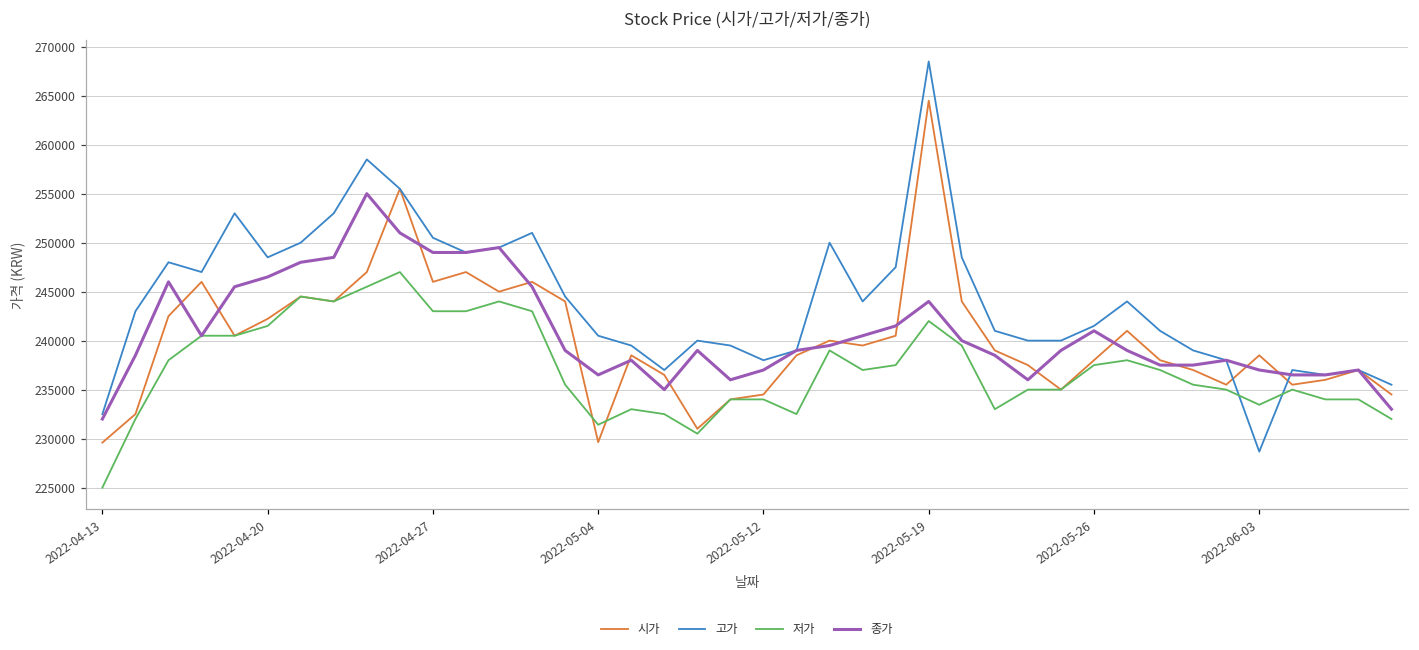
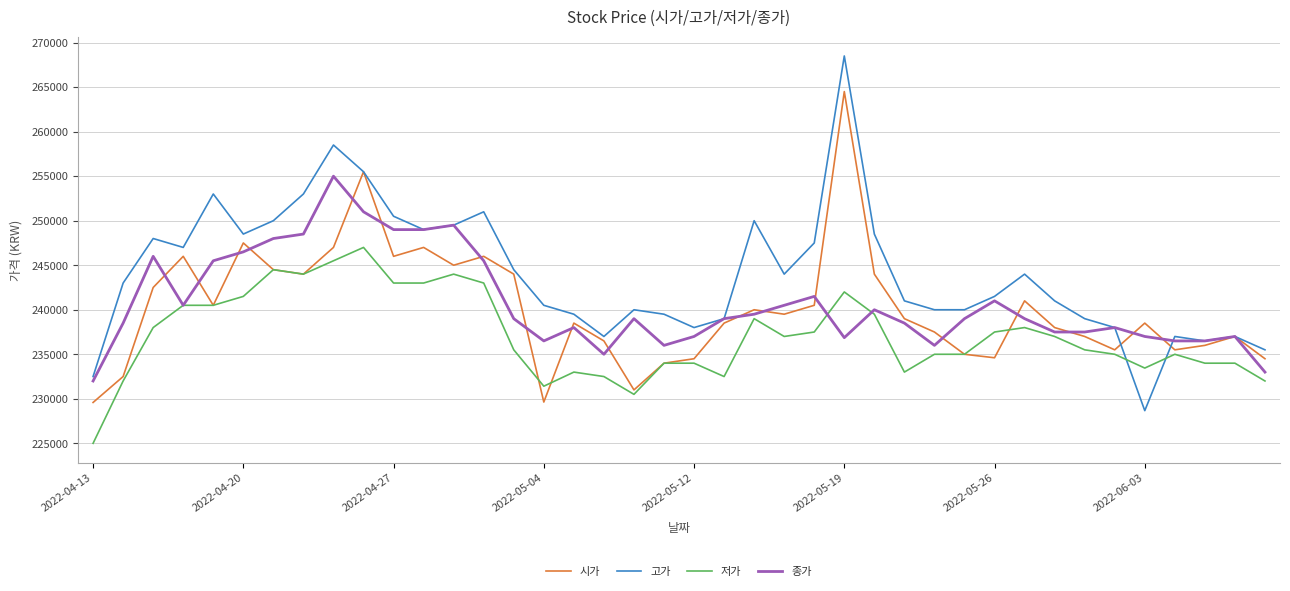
시가, 2022-04-20: 242000 -> 248000
종가, 2022-05-19: 244000 -> 237000
시가, 2022-05-26: 238000 -> 235000
